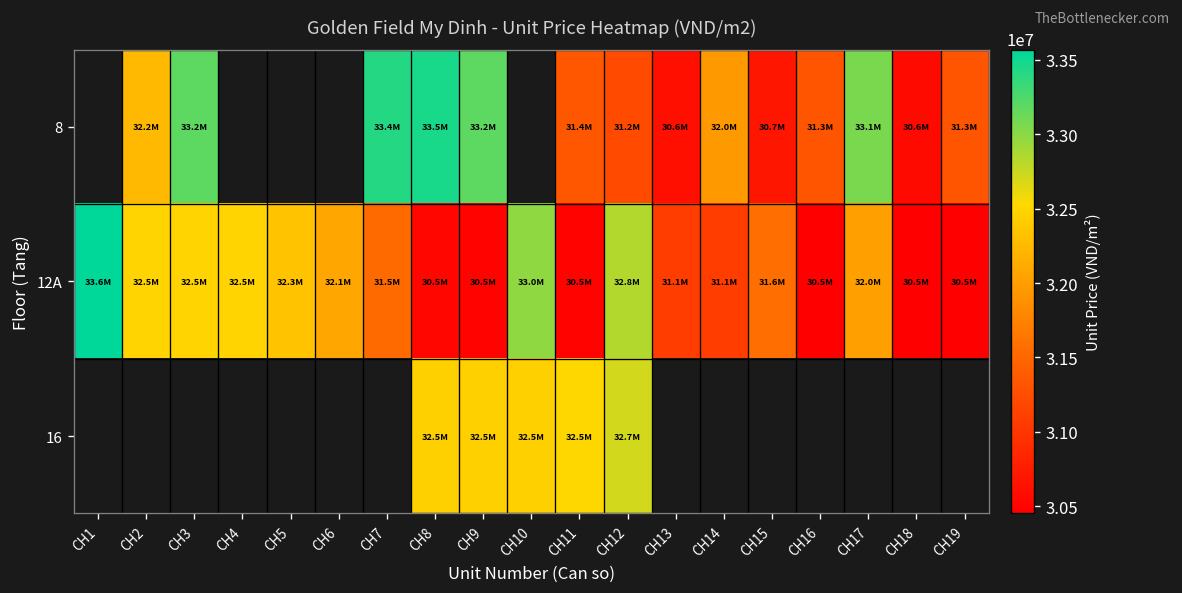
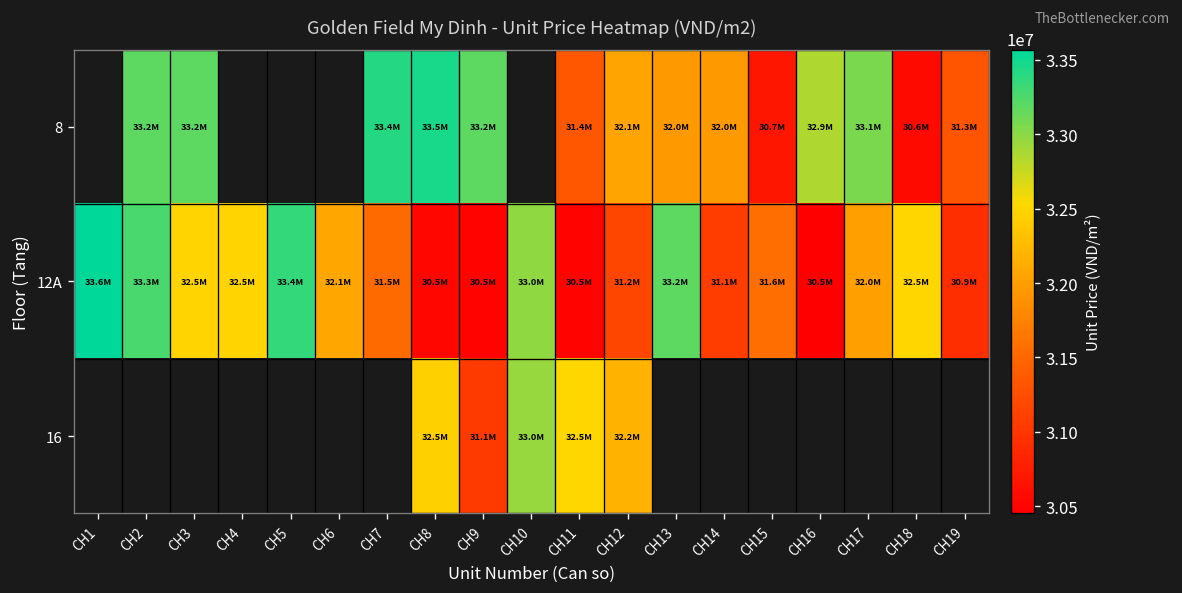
8, CH2: 32.2M -> 33.2M
8, CH12: 31.2M -> 32.1M
8, CH13: 30.6M -> 32.0M
8, CH16: 31.3M -> 32.9M
12A, CH2: 32.5M -> 33.3M
12A, CH5: 32.3M -> 33.4M
12A, CH12: 32.8M -> 31.2M
12A, CH13: 31.1M -> 33.2M
12A, CH18: 30.5M -> 32.5M
12A, CH19: 30.5M -> 30.9M
16, CH9: 32.5M -> 31.1M
16, CH10: 32.5M -> 33.0M
16, CH12: 32.7M -> 32.2M
